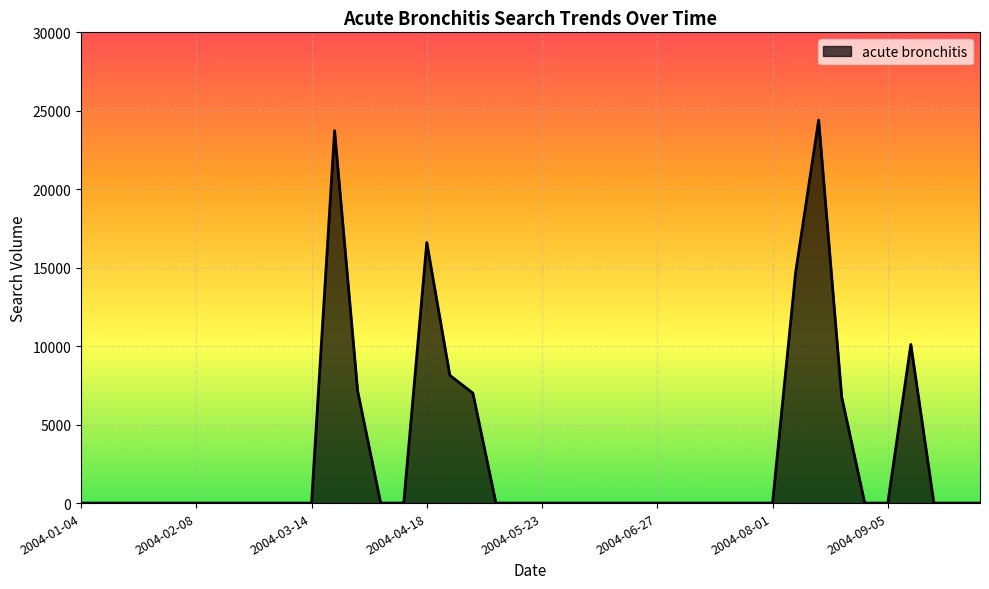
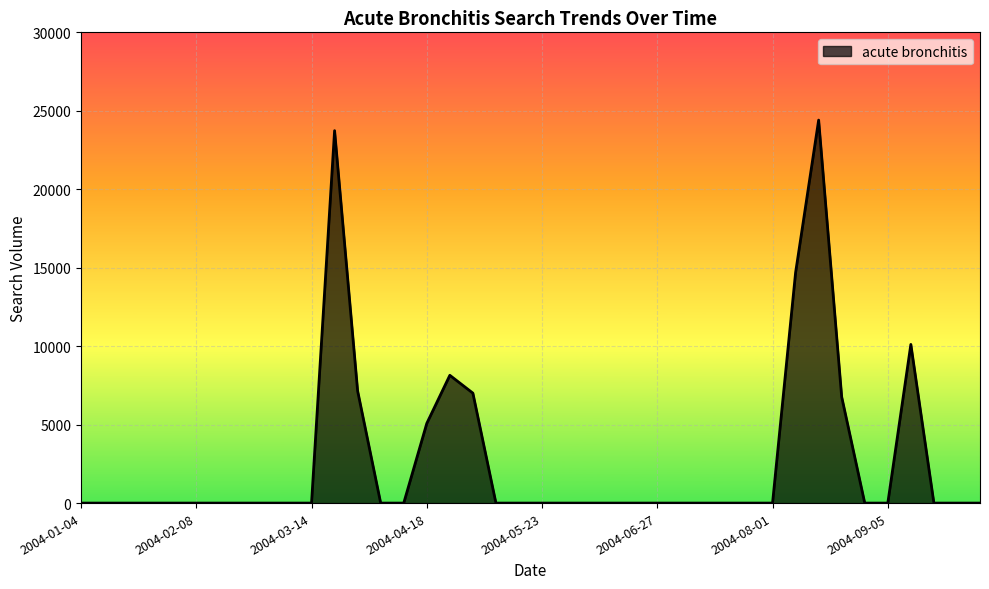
2004-04-18: 16600 -> 5100
